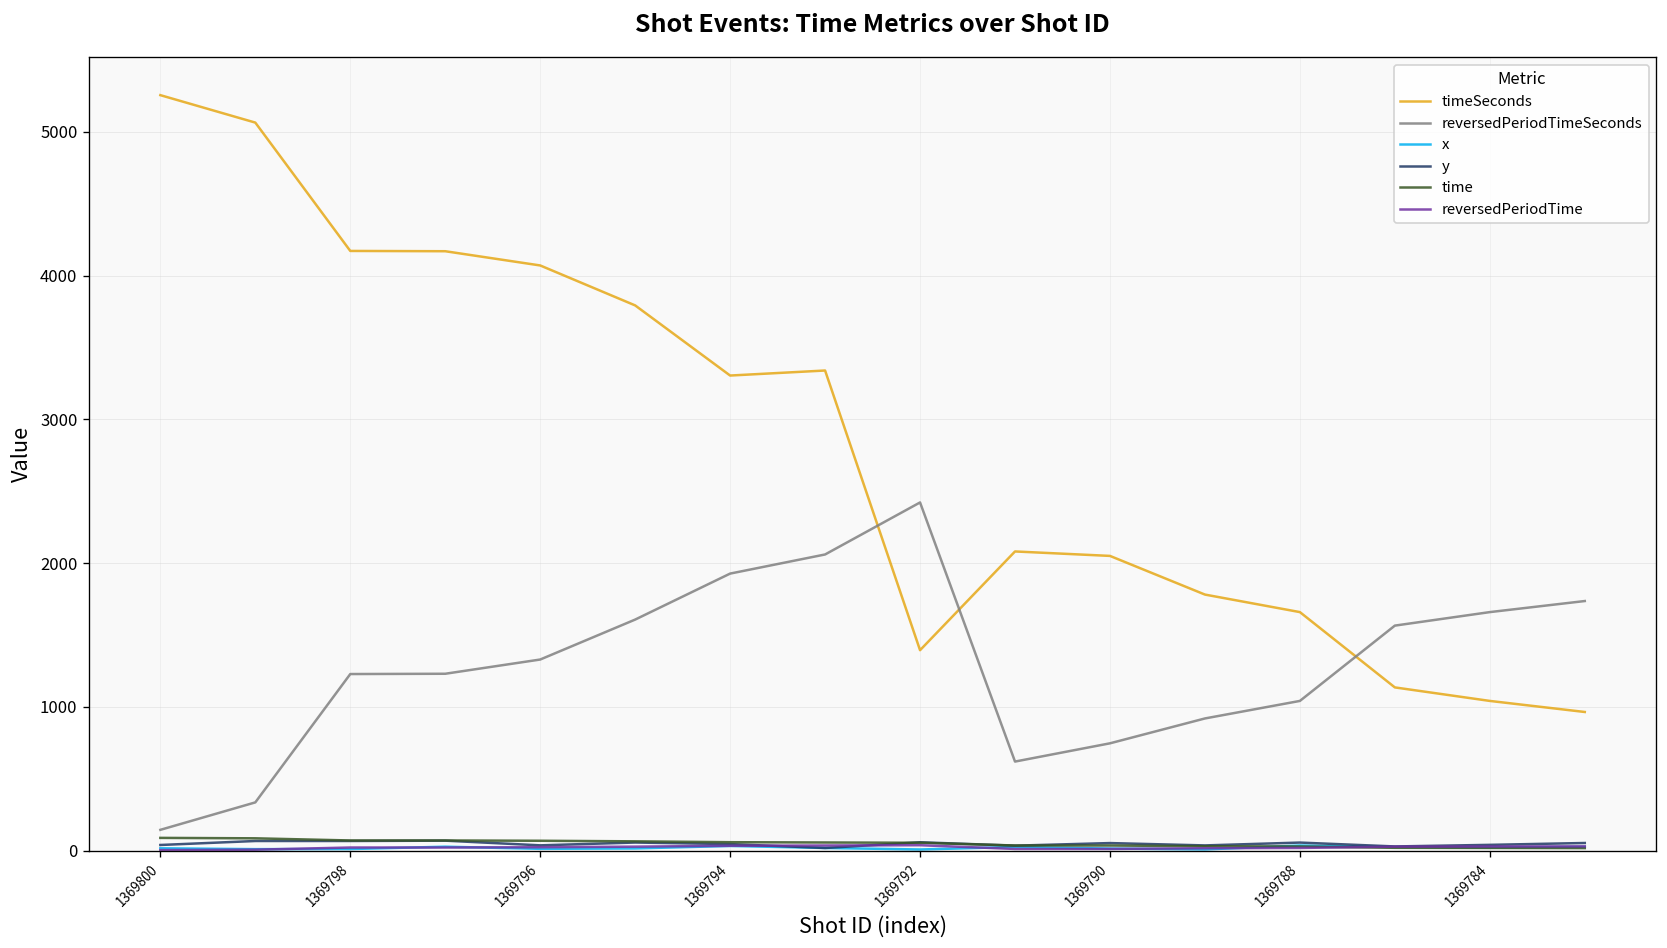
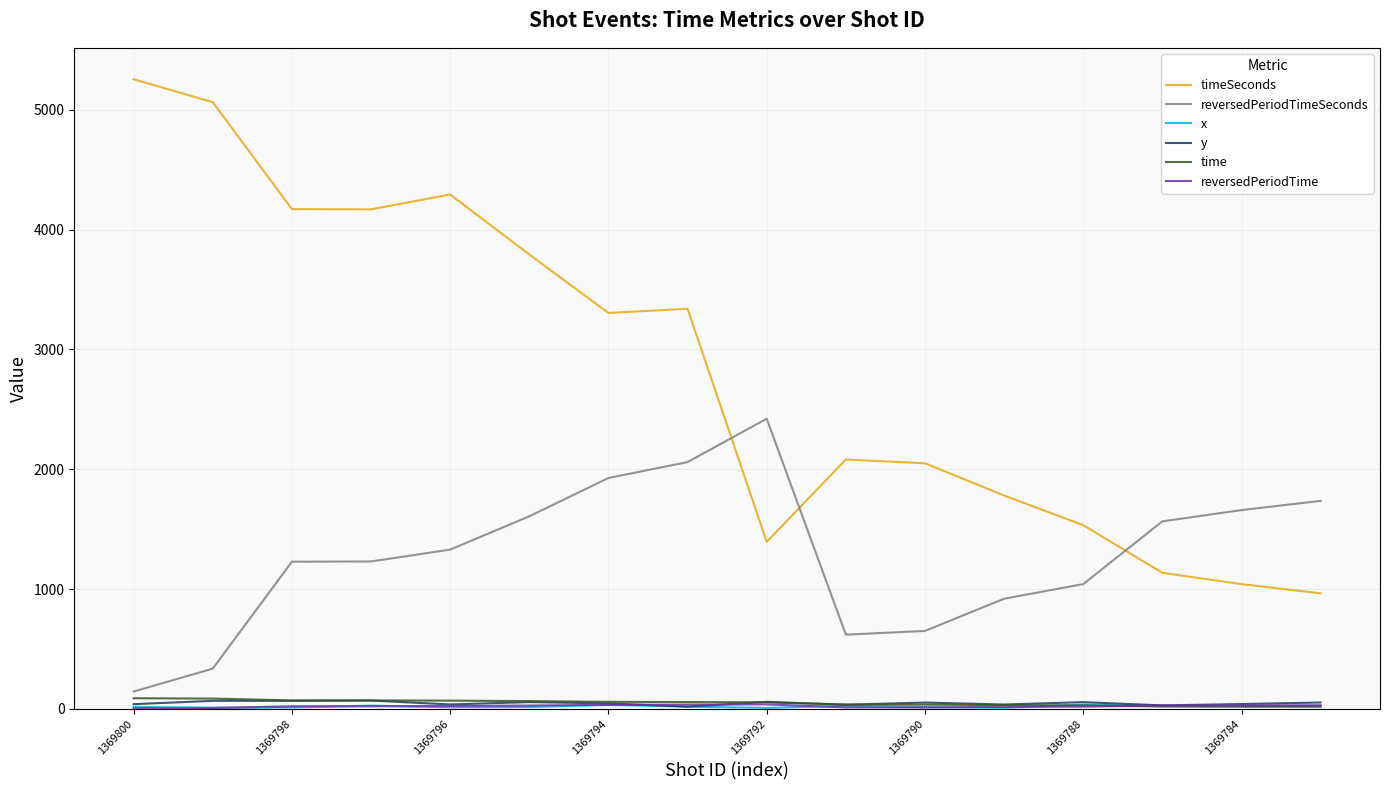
timeSeconds, 1369796: 4070 -> 4290
reversedPeriodTimeSeconds, 1369790: 750 -> 650
timeSeconds, 1369788: 1660 -> 1530
